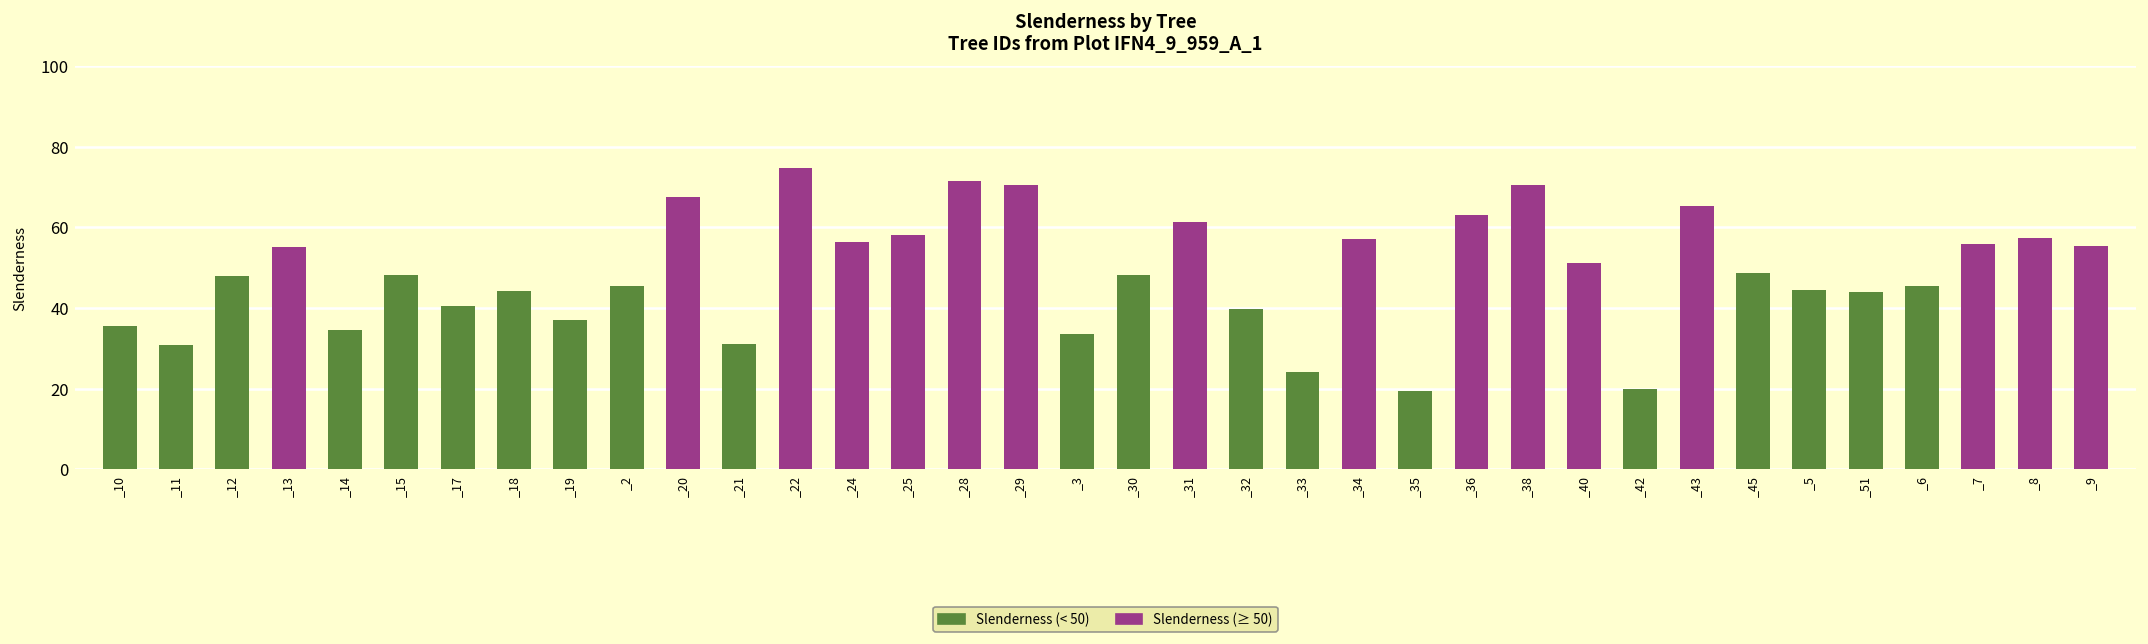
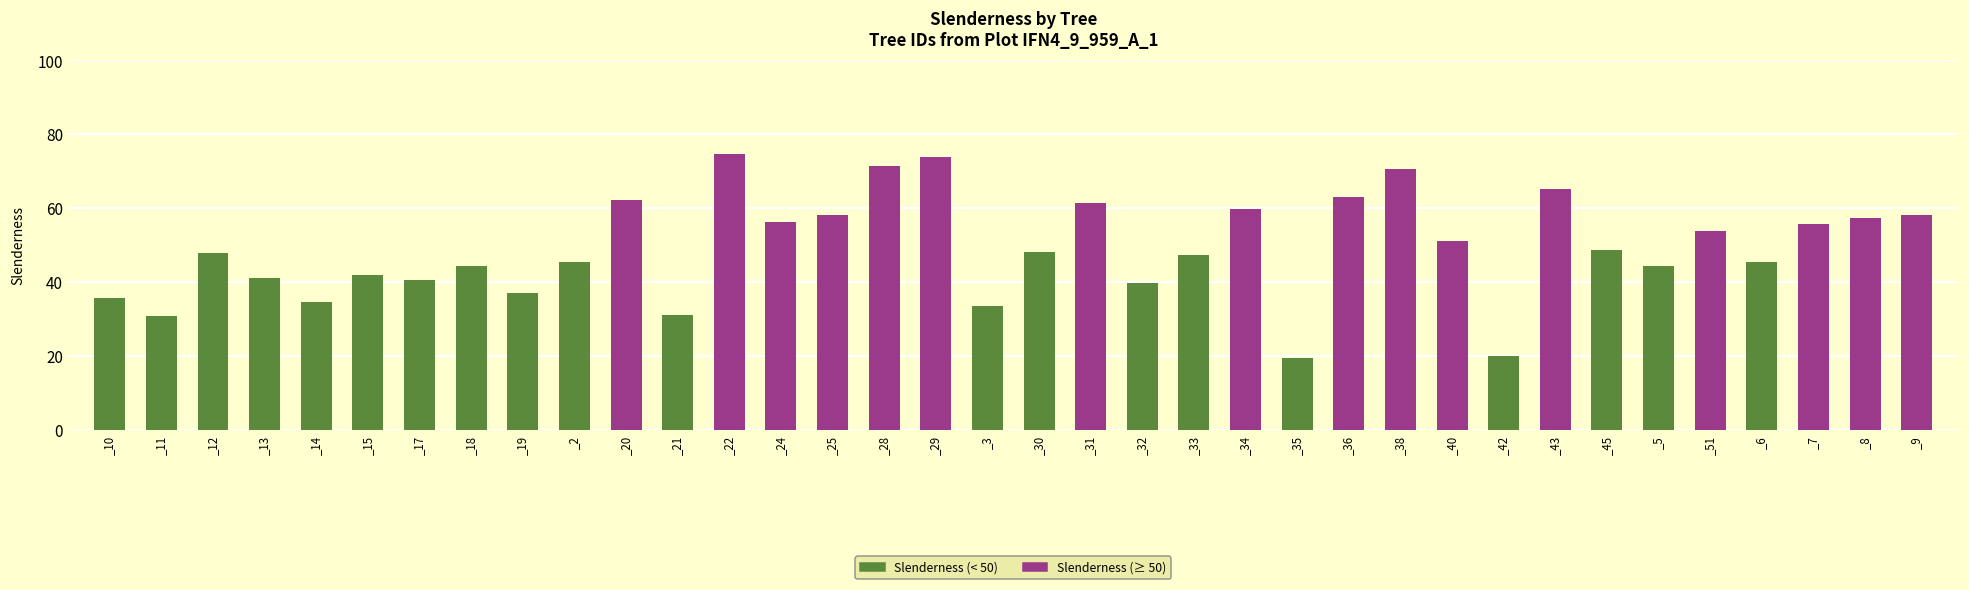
_13: 55 -> 41
_15: 48 -> 42
_20: 68 -> 62
_29: 70 -> 74
_33: 24 -> 47
_34: 57 -> 60
_51: 44 -> 54
_9: 55 -> 58
